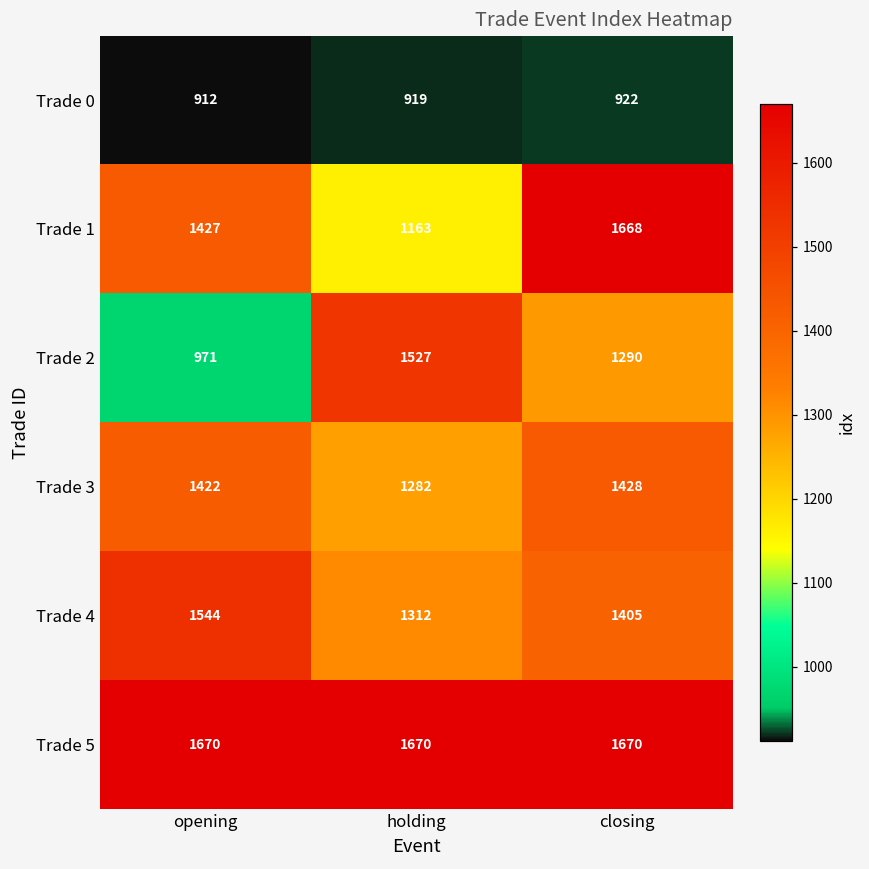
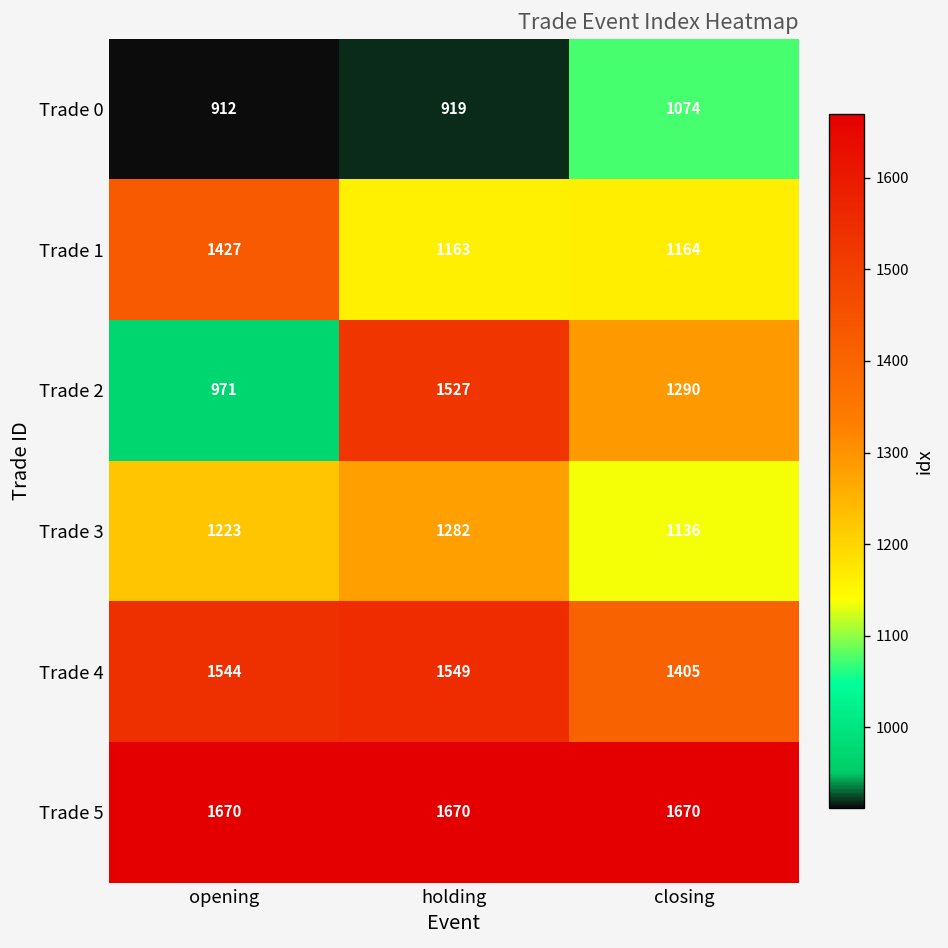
Trade 0, closing: 922 -> 1074
Trade 1, closing: 1668 -> 1164
Trade 3, opening: 1422 -> 1223
Trade 3, closing: 1428 -> 1136
Trade 4, holding: 1312 -> 1549
